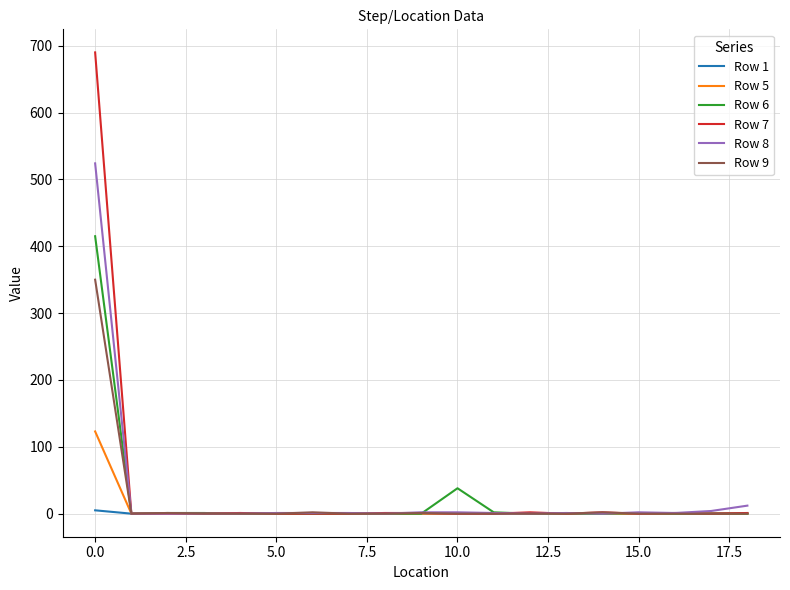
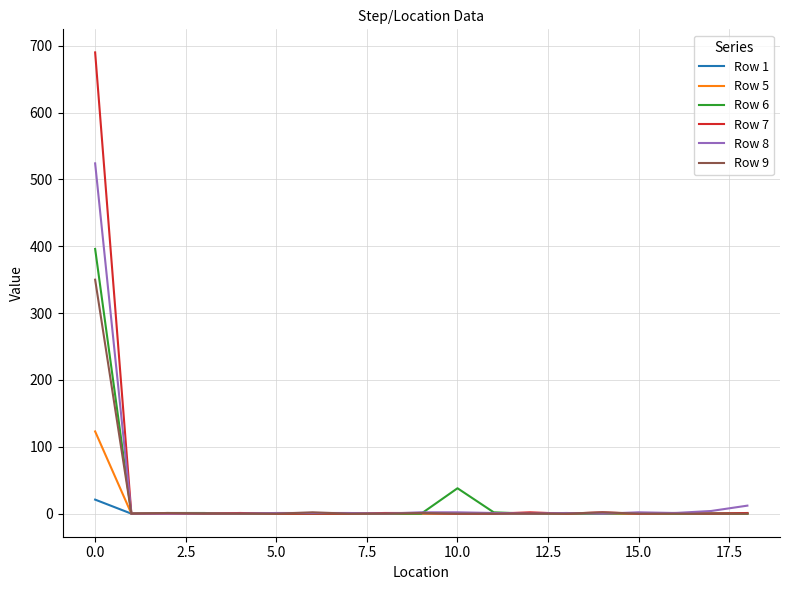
Row 1, 0.0: 10 -> 20
Row 6, 0.0: 420 -> 400
